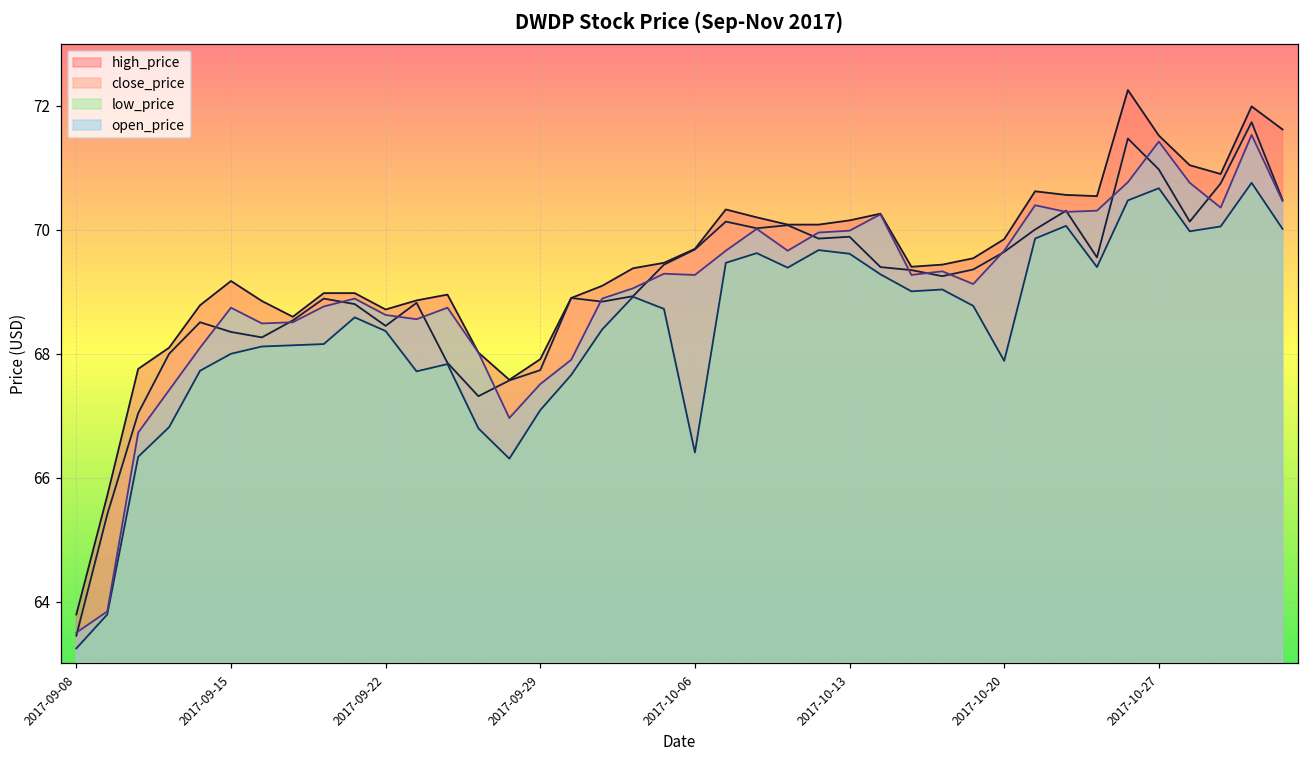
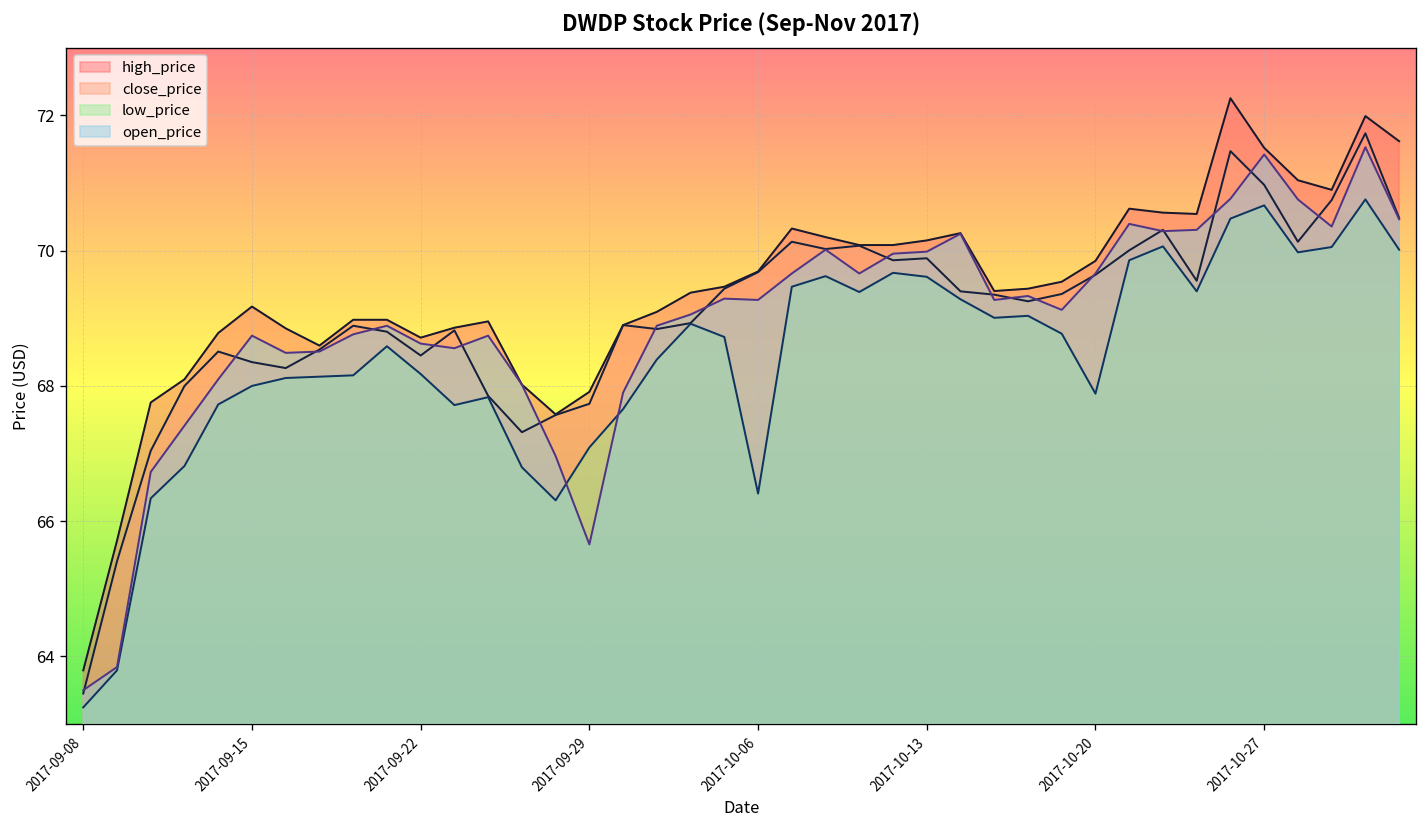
low_price, 2017-09-22: 68.4 -> 68.2
open_price, 2017-09-29: 67.5 -> 65.7
